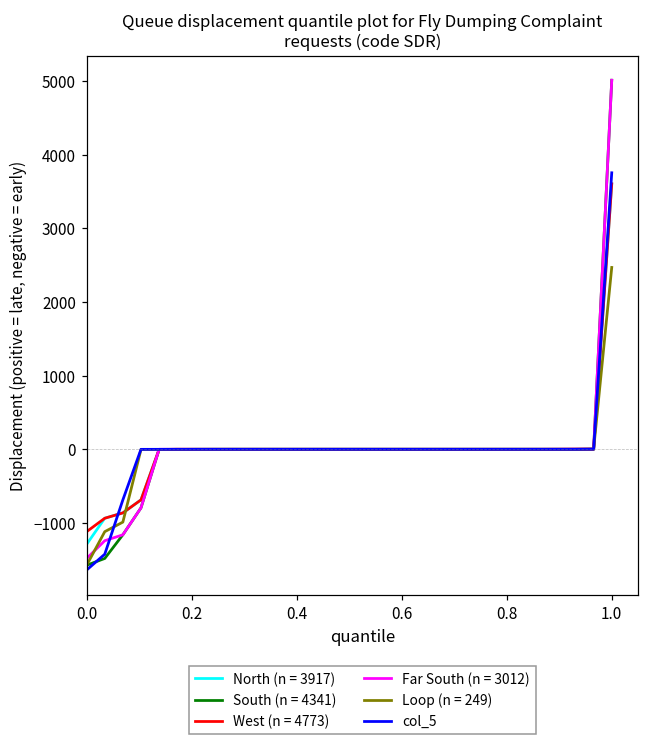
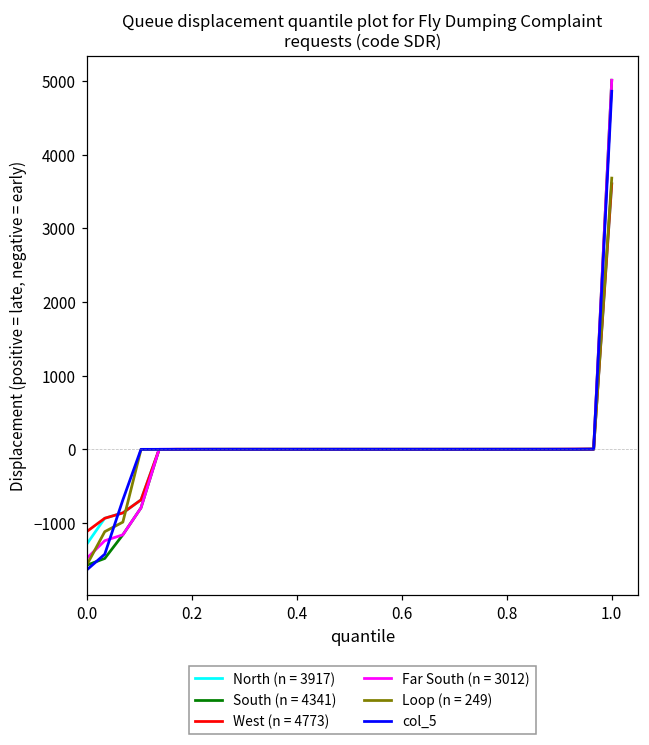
Loop (n = 249), 1.0: 2500 -> 3700
col_5, 1.0: 3800 -> 4900
